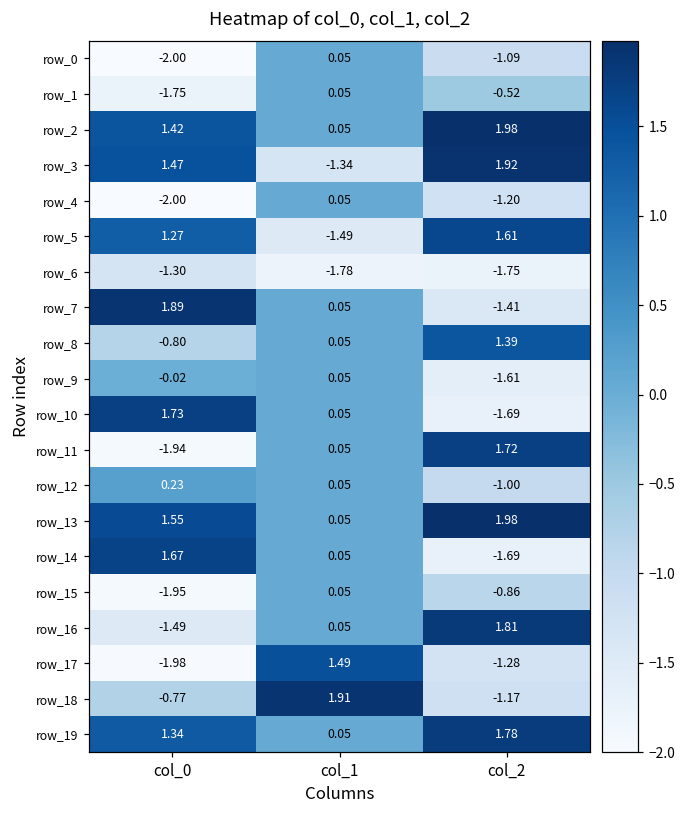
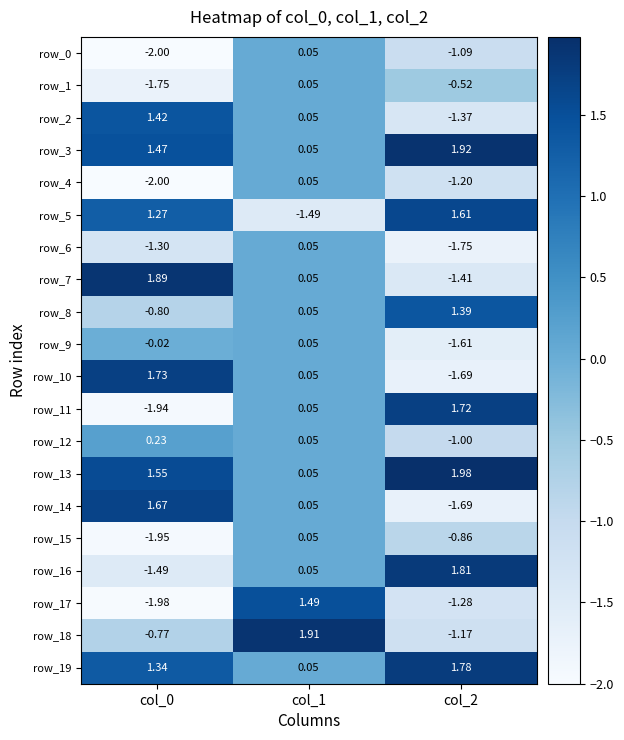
row_2, col_2: 1.98 -> -1.37
row_3, col_1: -1.34 -> 0.05
row_6, col_1: -1.78 -> 0.05
